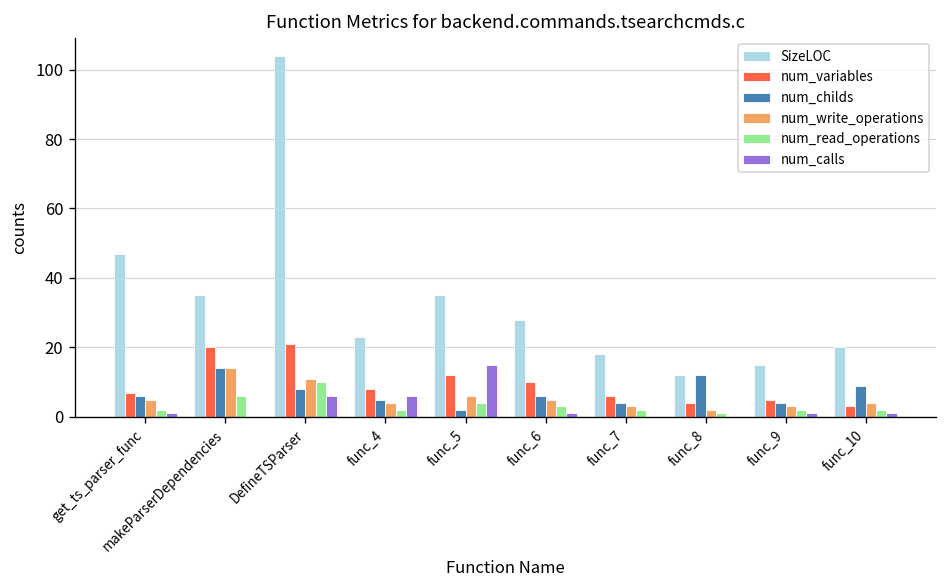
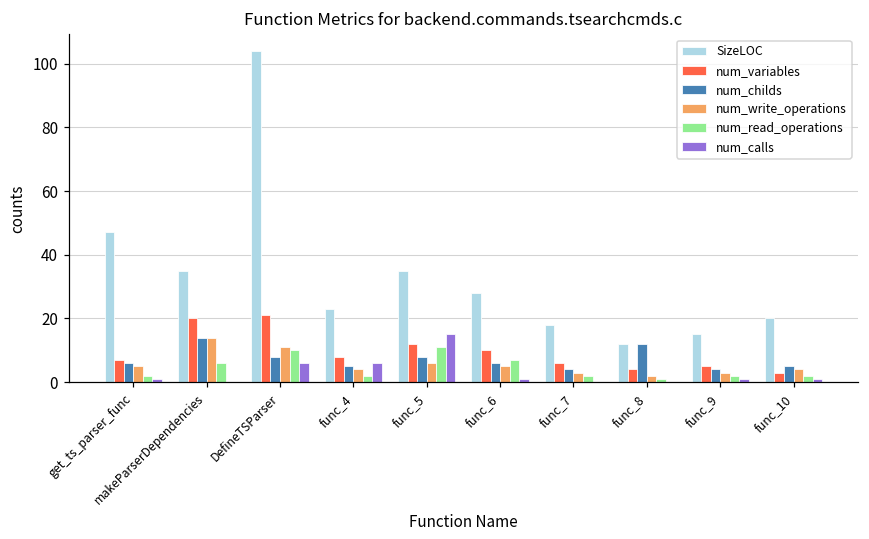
num_childs, func_5: 2 -> 8
num_read_operations, func_5: 4 -> 11
num_read_operations, func_6: 3 -> 7
num_childs, func_10: 9 -> 5
